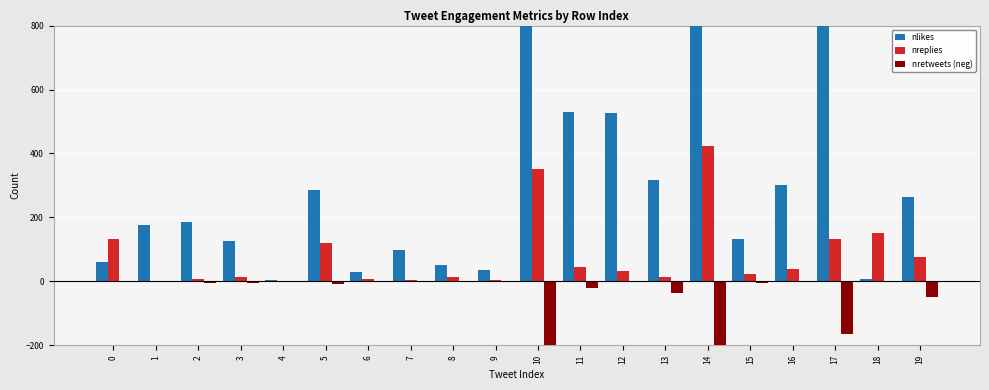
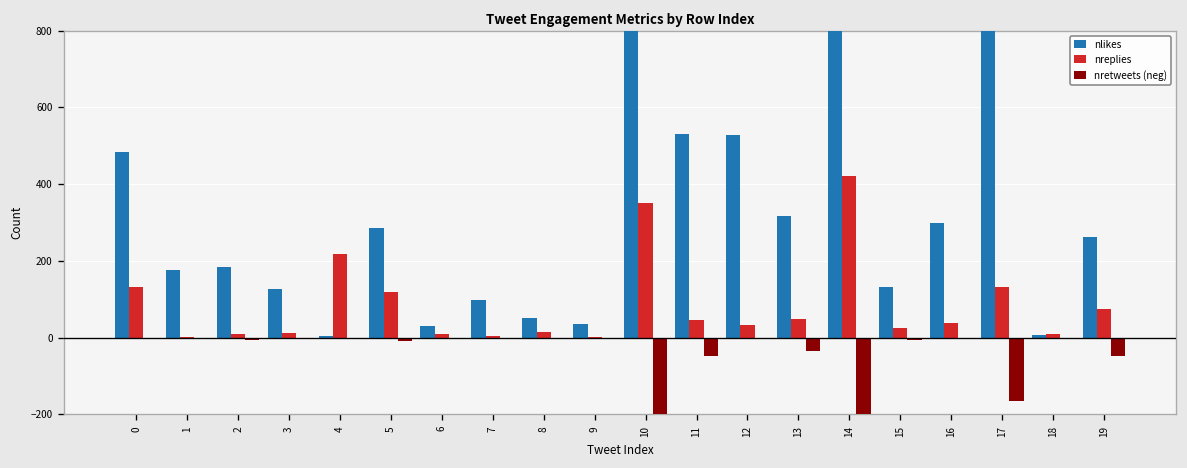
nlikes, 0: 60 -> 480
nreplies, 4: 0 -> 220
nretweets (neg), 11: -20 -> -50
nreplies, 13: 20 -> 50
nreplies, 18: 150 -> 10
